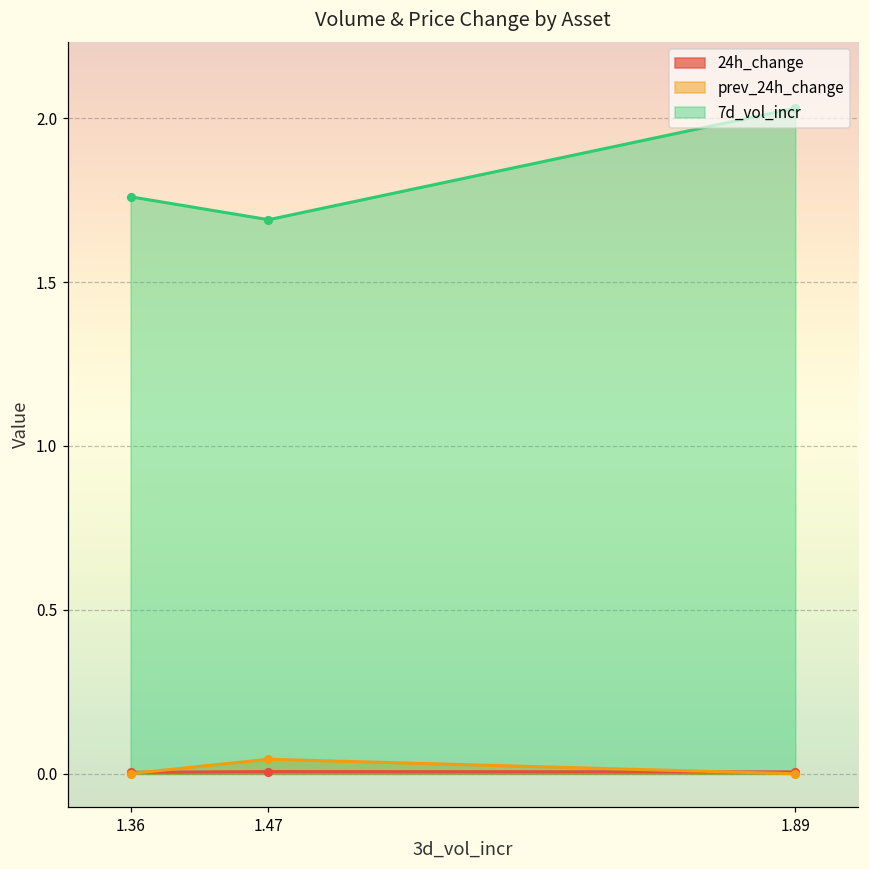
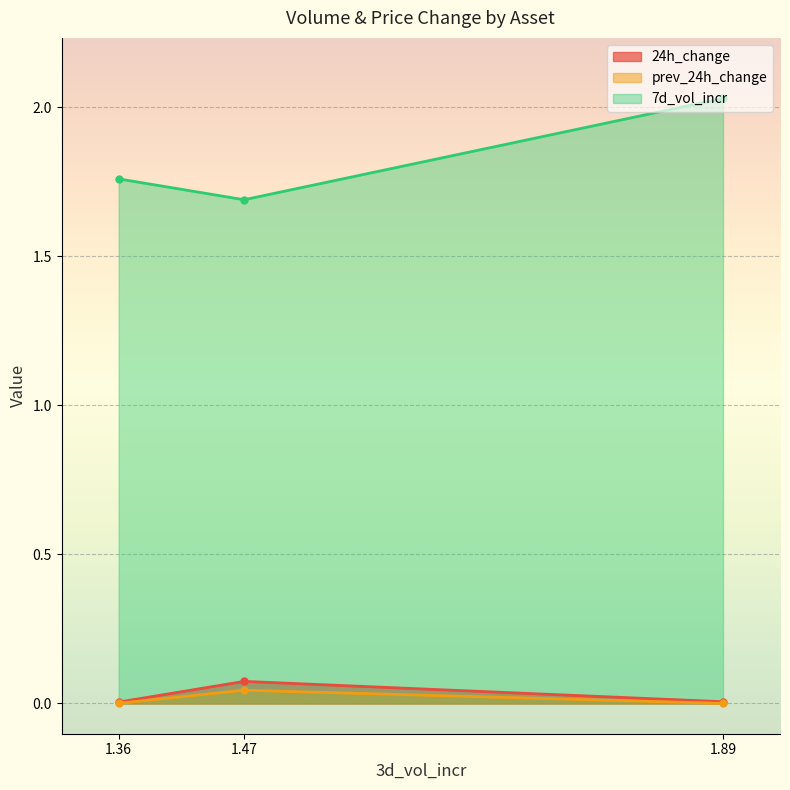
24h_change, 1.47: 0.01 -> 0.07
